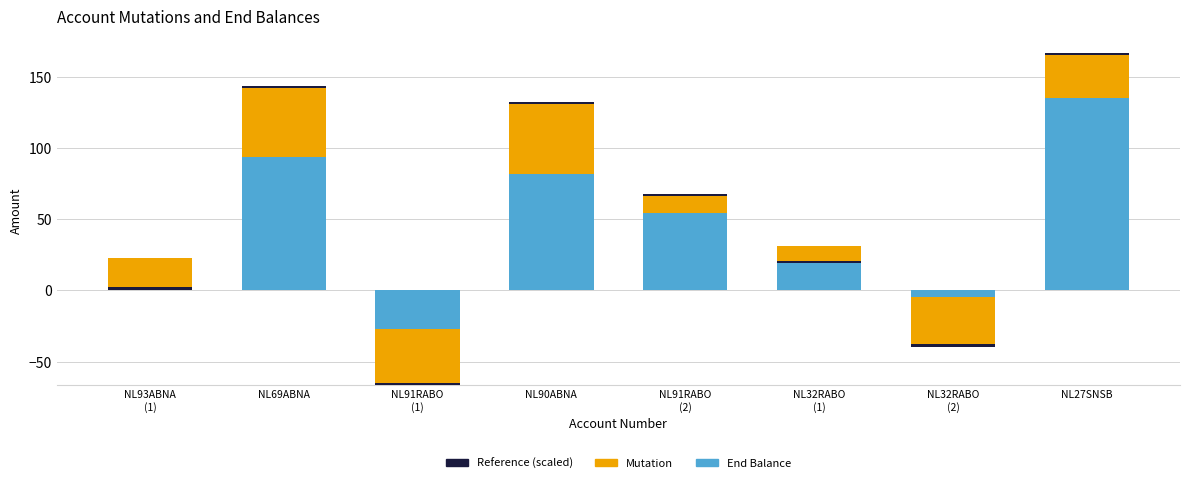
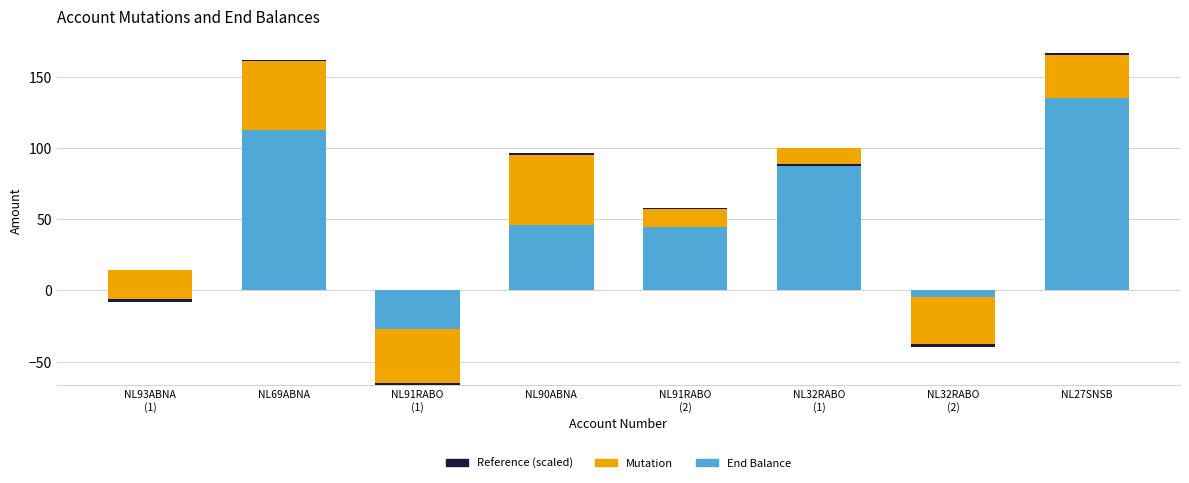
End Balance, NL93ABNA (1): 23 -> 14
End Balance, NL69ABNA: 94 -> 112
End Balance, NL90ABNA: 82 -> 46
End Balance, NL91RABO (2): 54 -> 44
End Balance, NL32RABO (1): 31 -> 100
